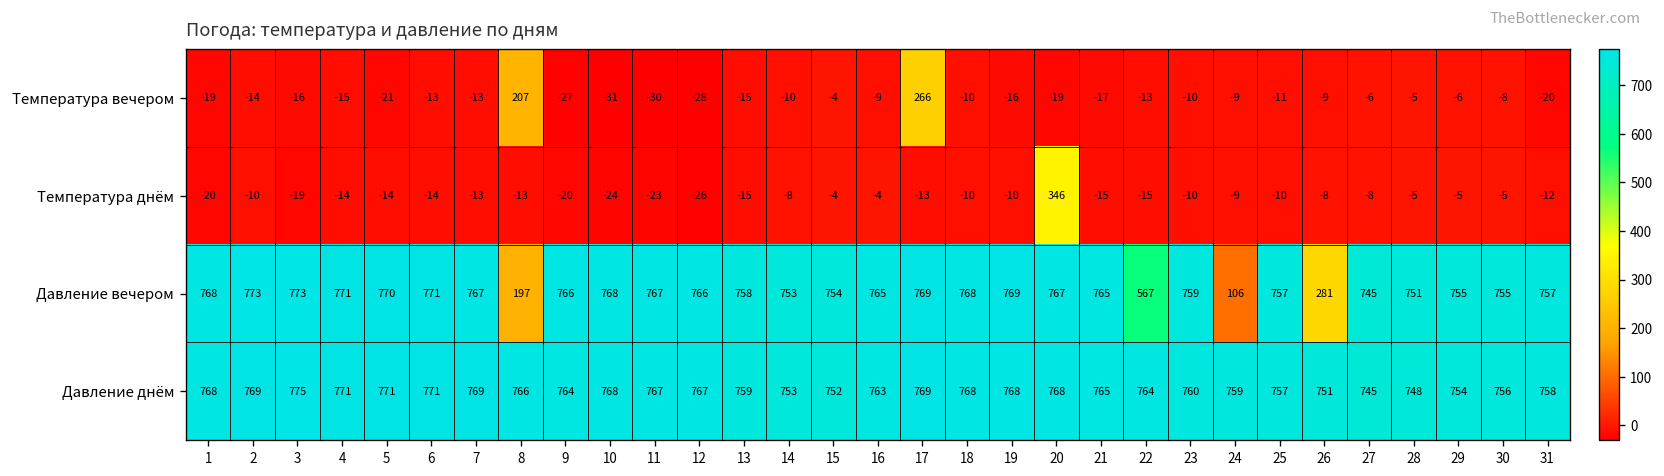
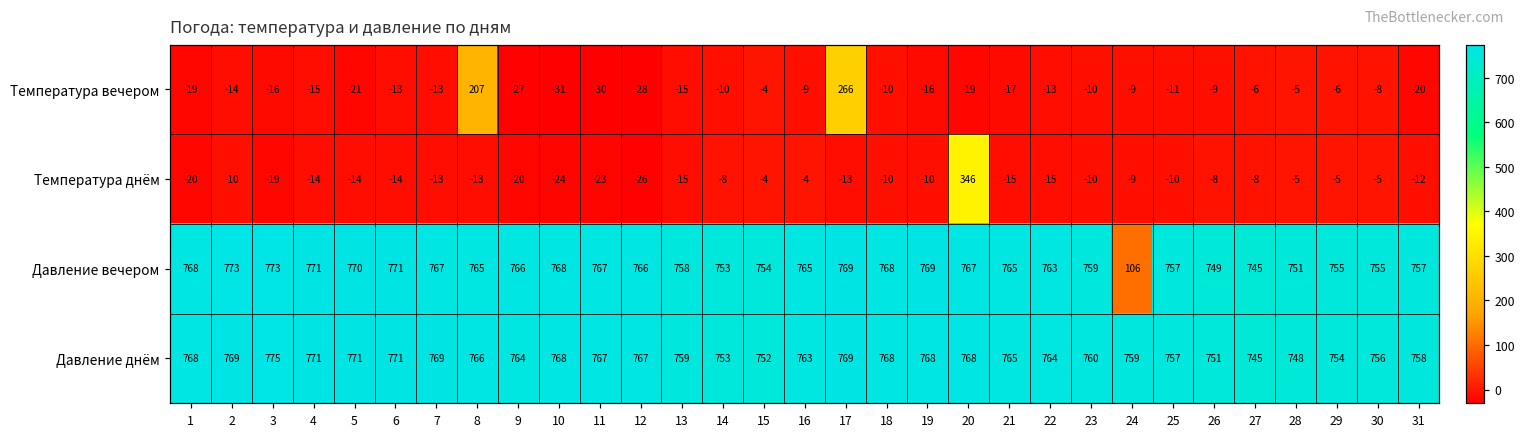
Давление вечером, 8: 197 -> 765
Давление вечером, 22: 567 -> 763
Давление вечером, 26: 281 -> 749
